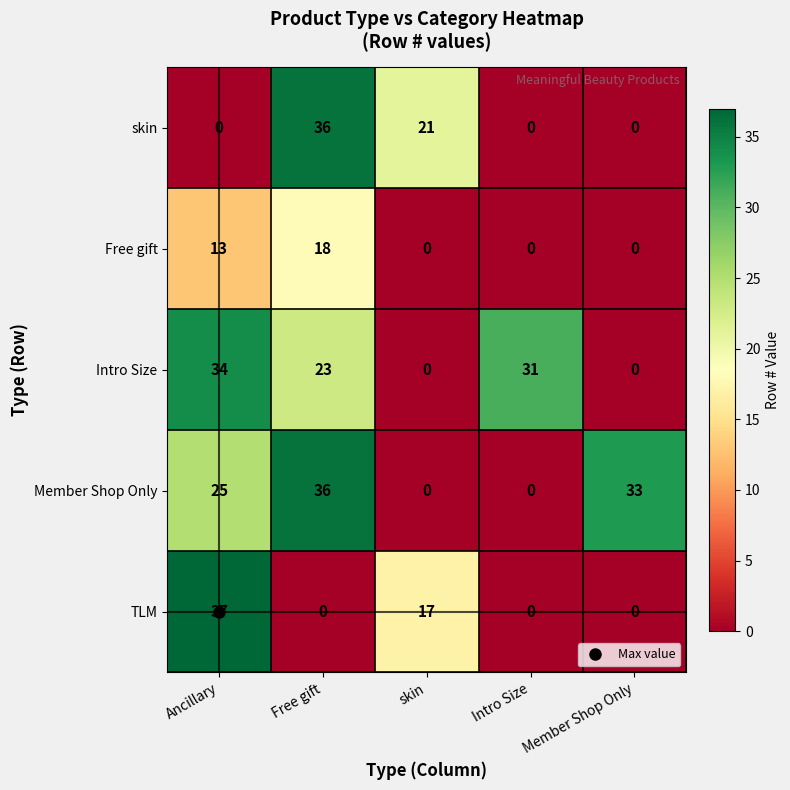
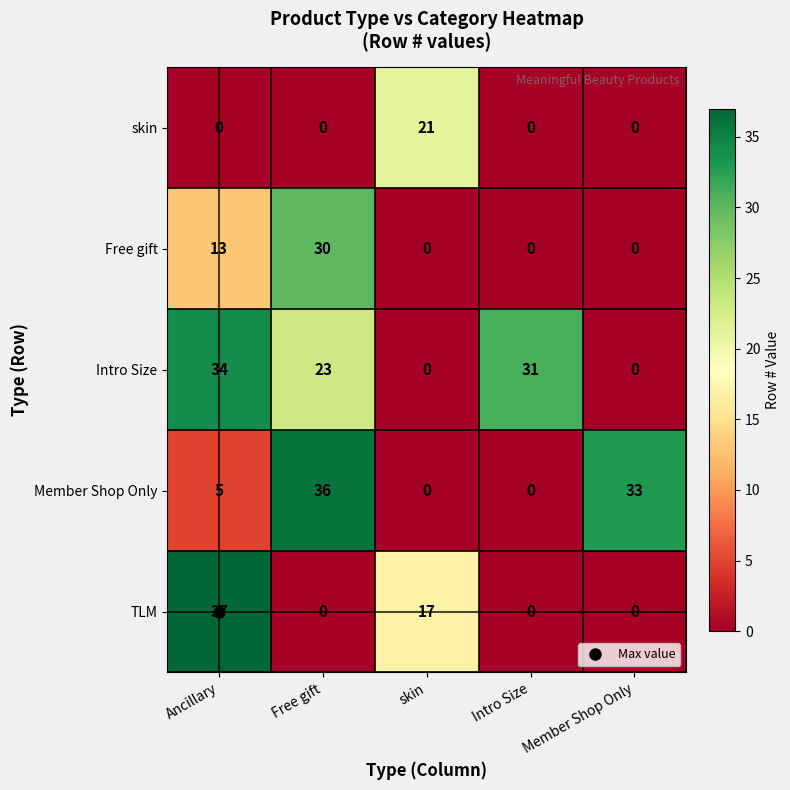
skin, Free gift: 36 -> 0
Free gift, Free gift: 18 -> 30
Member Shop Only, Ancillary: 25 -> 5
